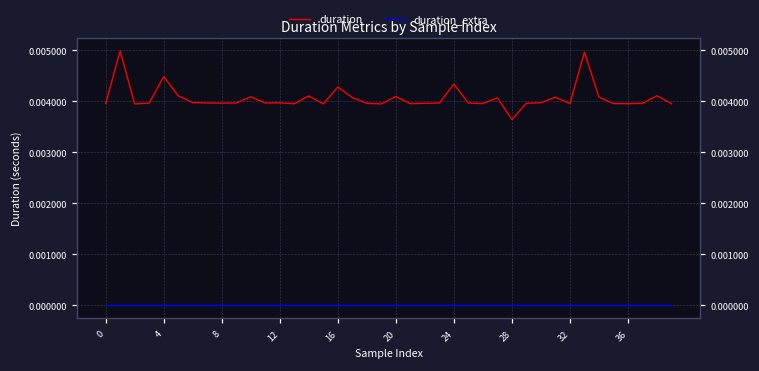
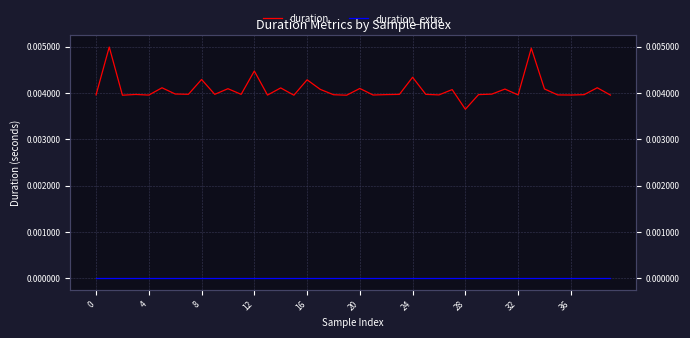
duration, 4: 0.0045 -> 0.0040
duration, 8: 0.0040 -> 0.0043
duration, 12: 0.0040 -> 0.0045
